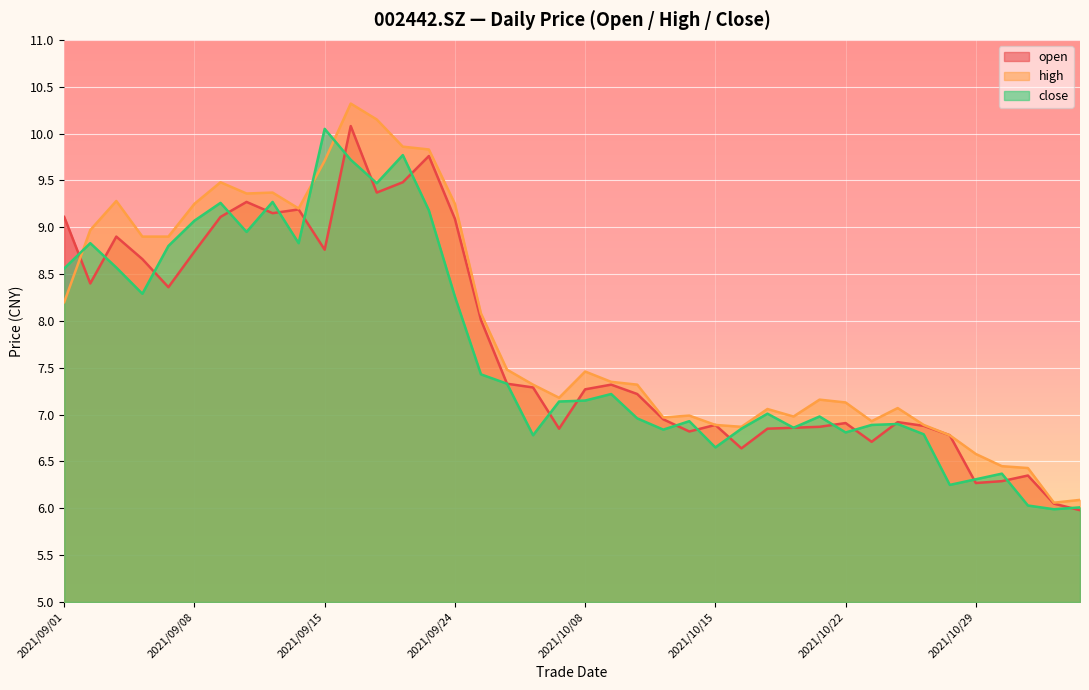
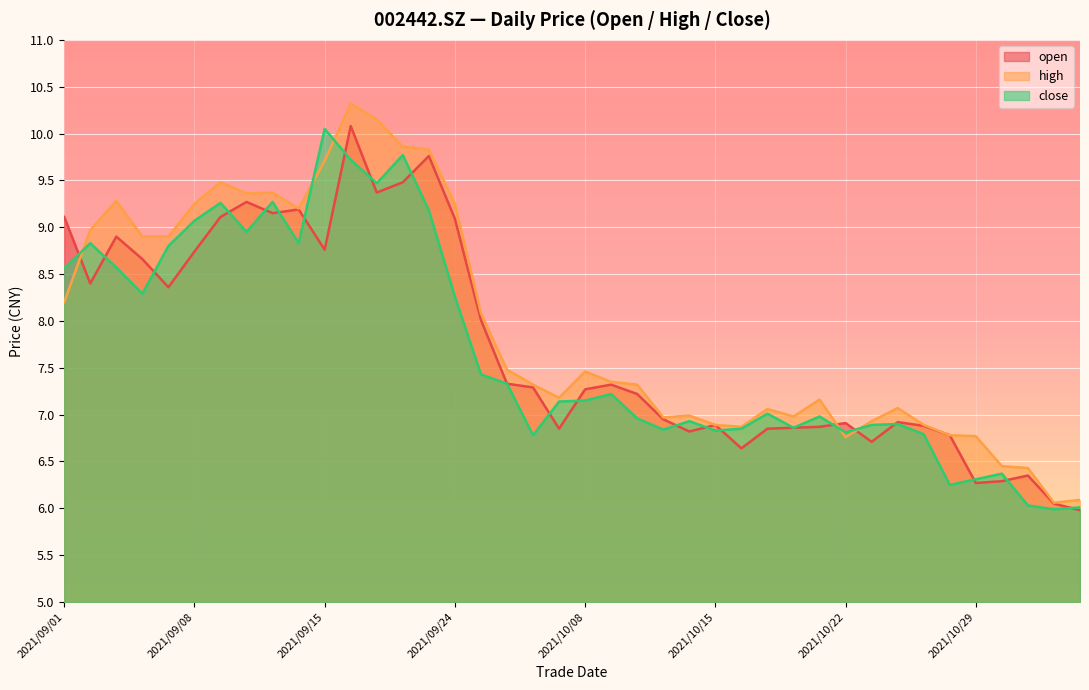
close, 2021/10/15: 6.7 -> 6.8
high, 2021/10/22: 7.1 -> 6.8
high, 2021/10/29: 6.6 -> 6.8
